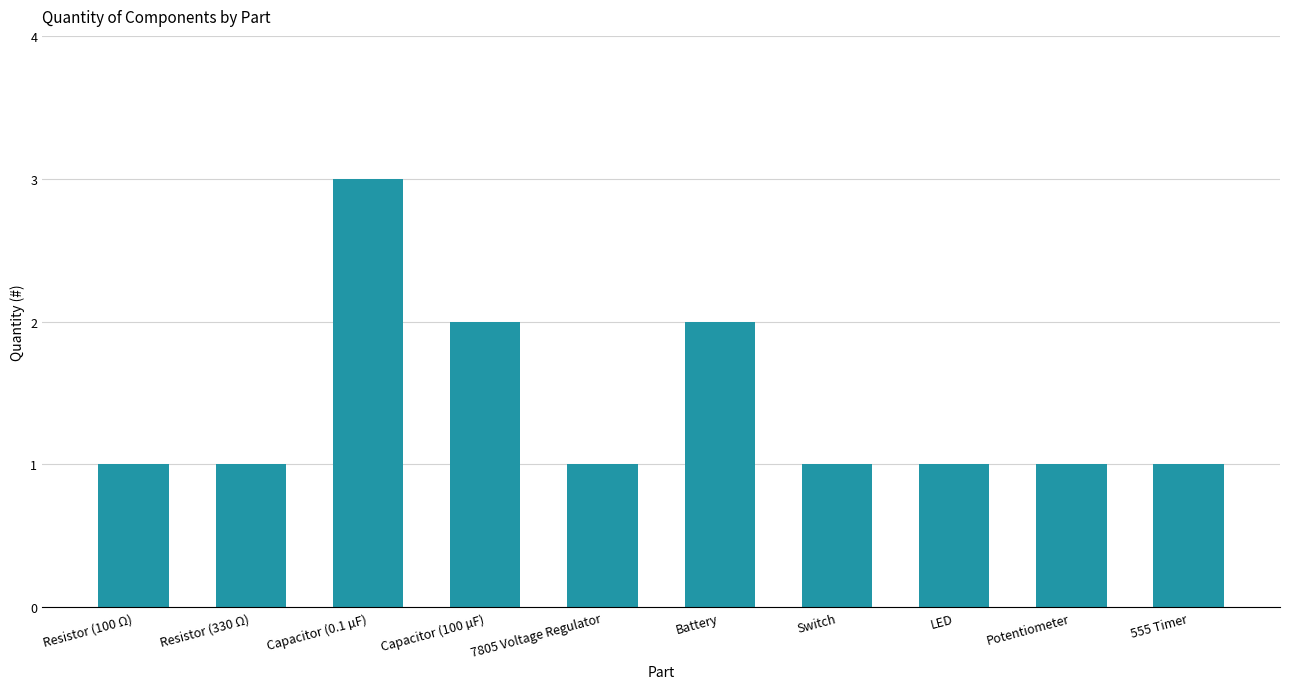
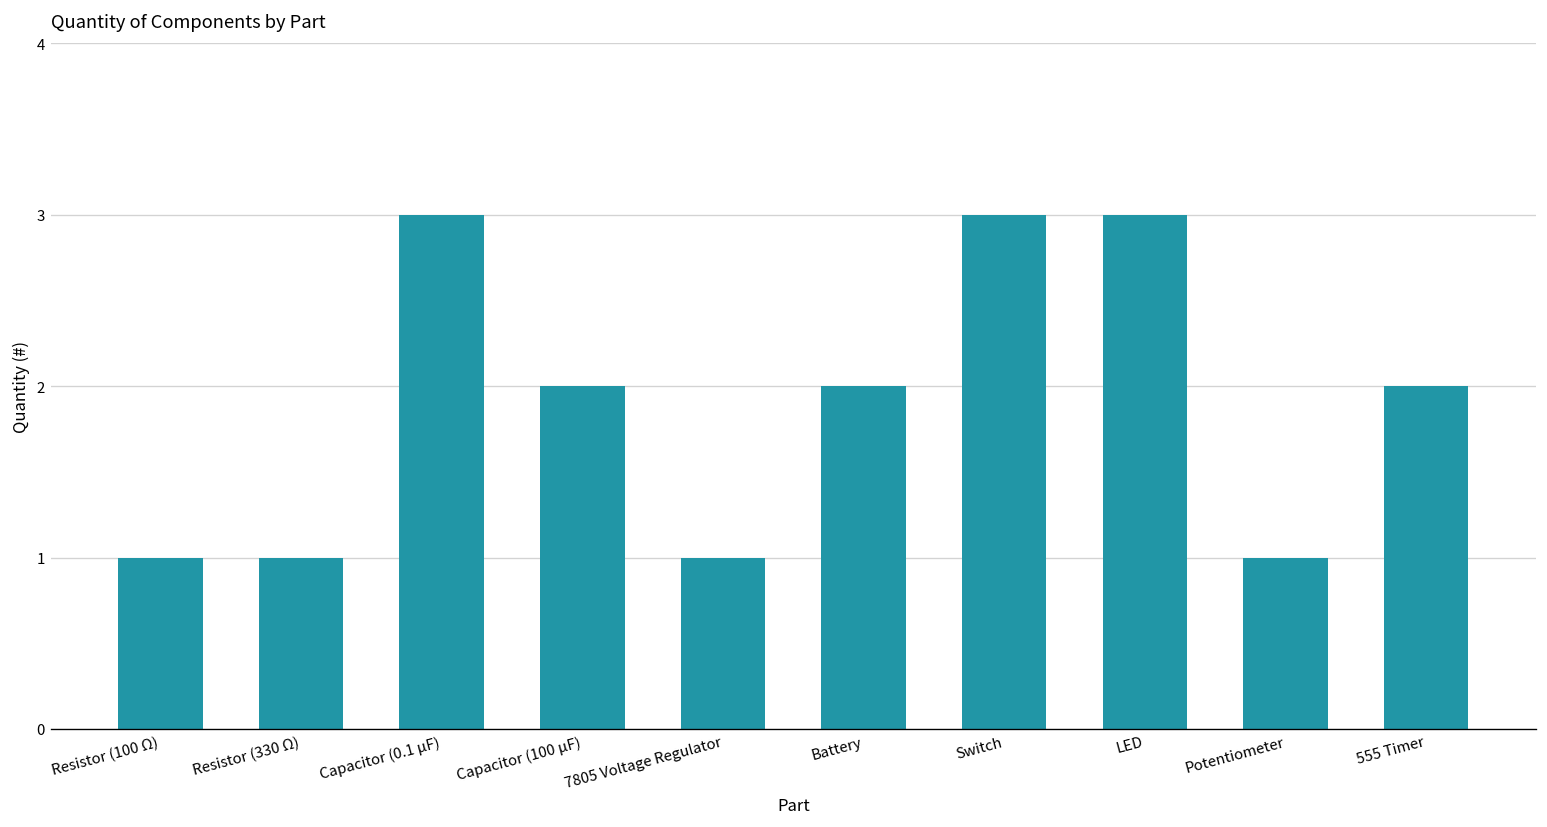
Switch: 1 -> 3
LED: 1 -> 3
555 Timer: 1 -> 2
